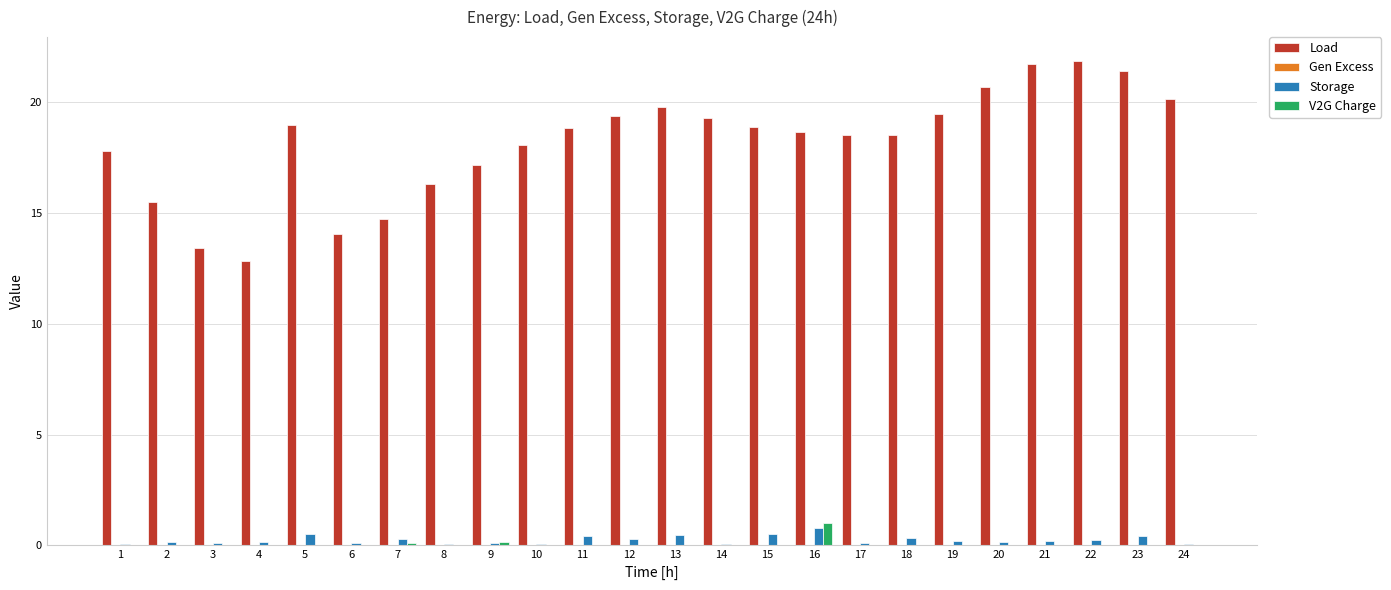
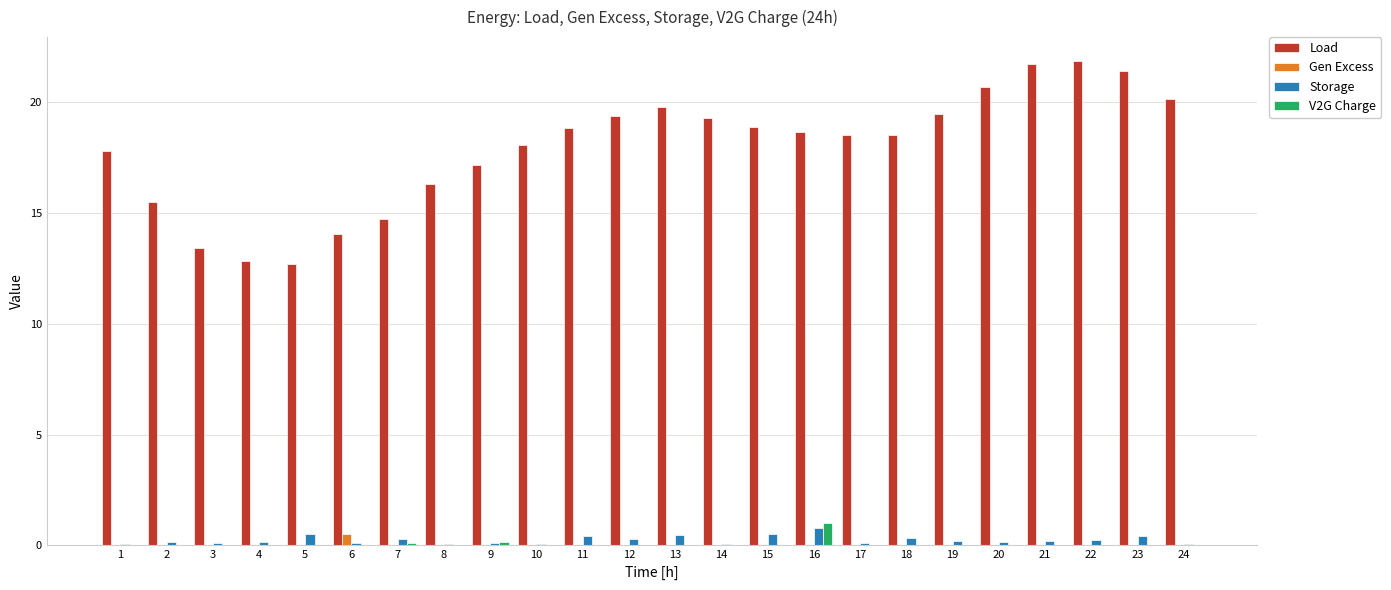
Load, 5: 19.0 -> 12.7
Gen Excess, 6: 0.0 -> 0.5
